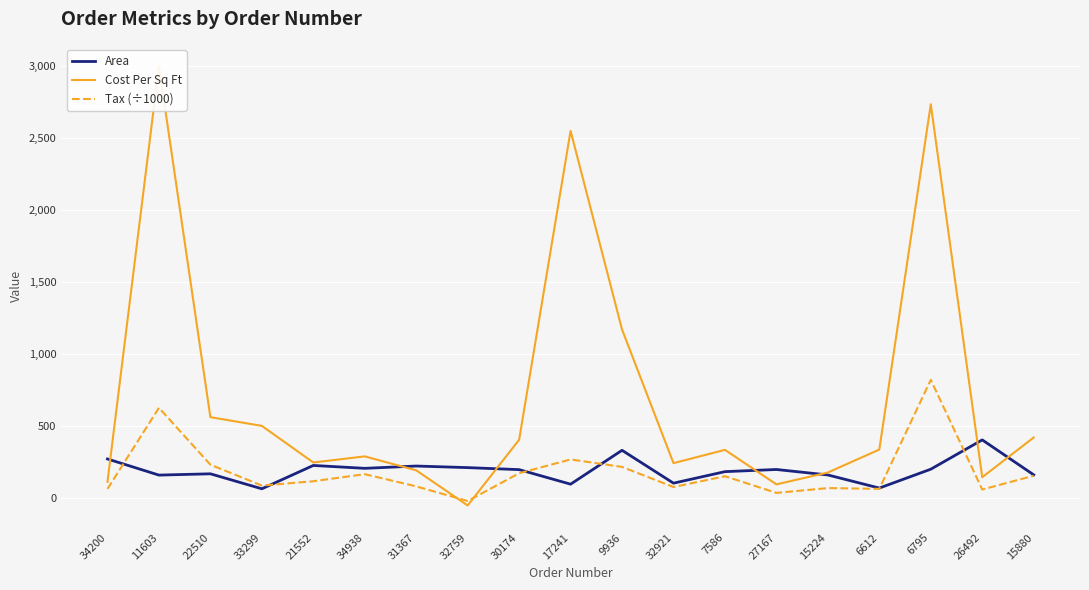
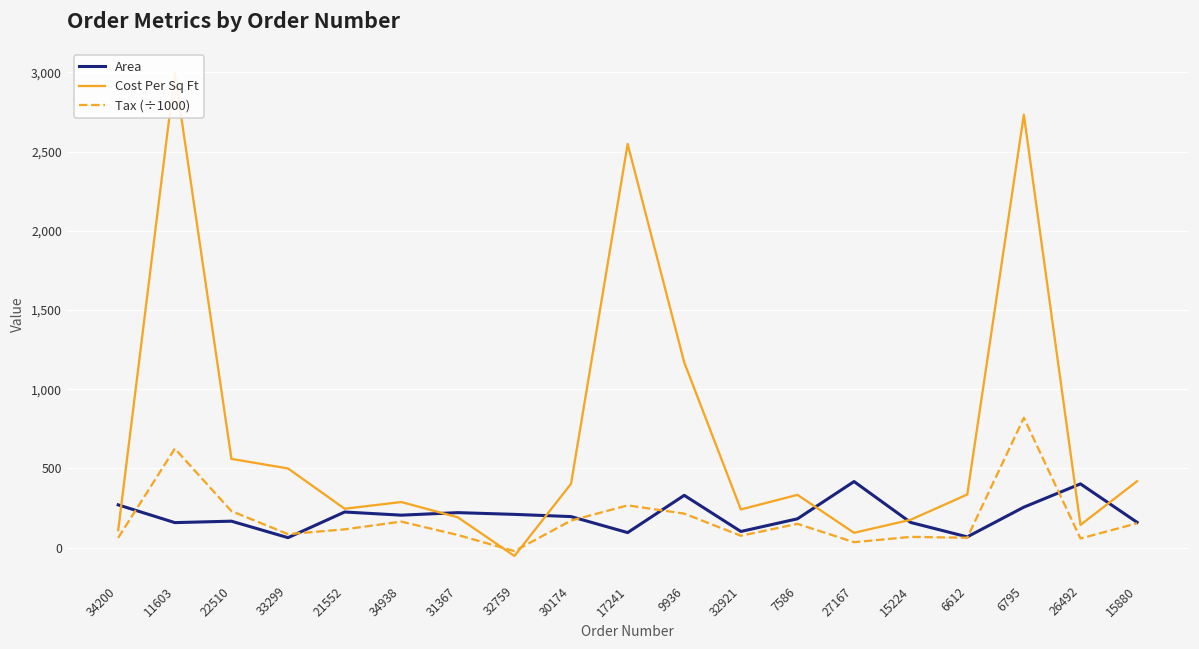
Area, 27167: 200 -> 420
Area, 6795: 200 -> 260
